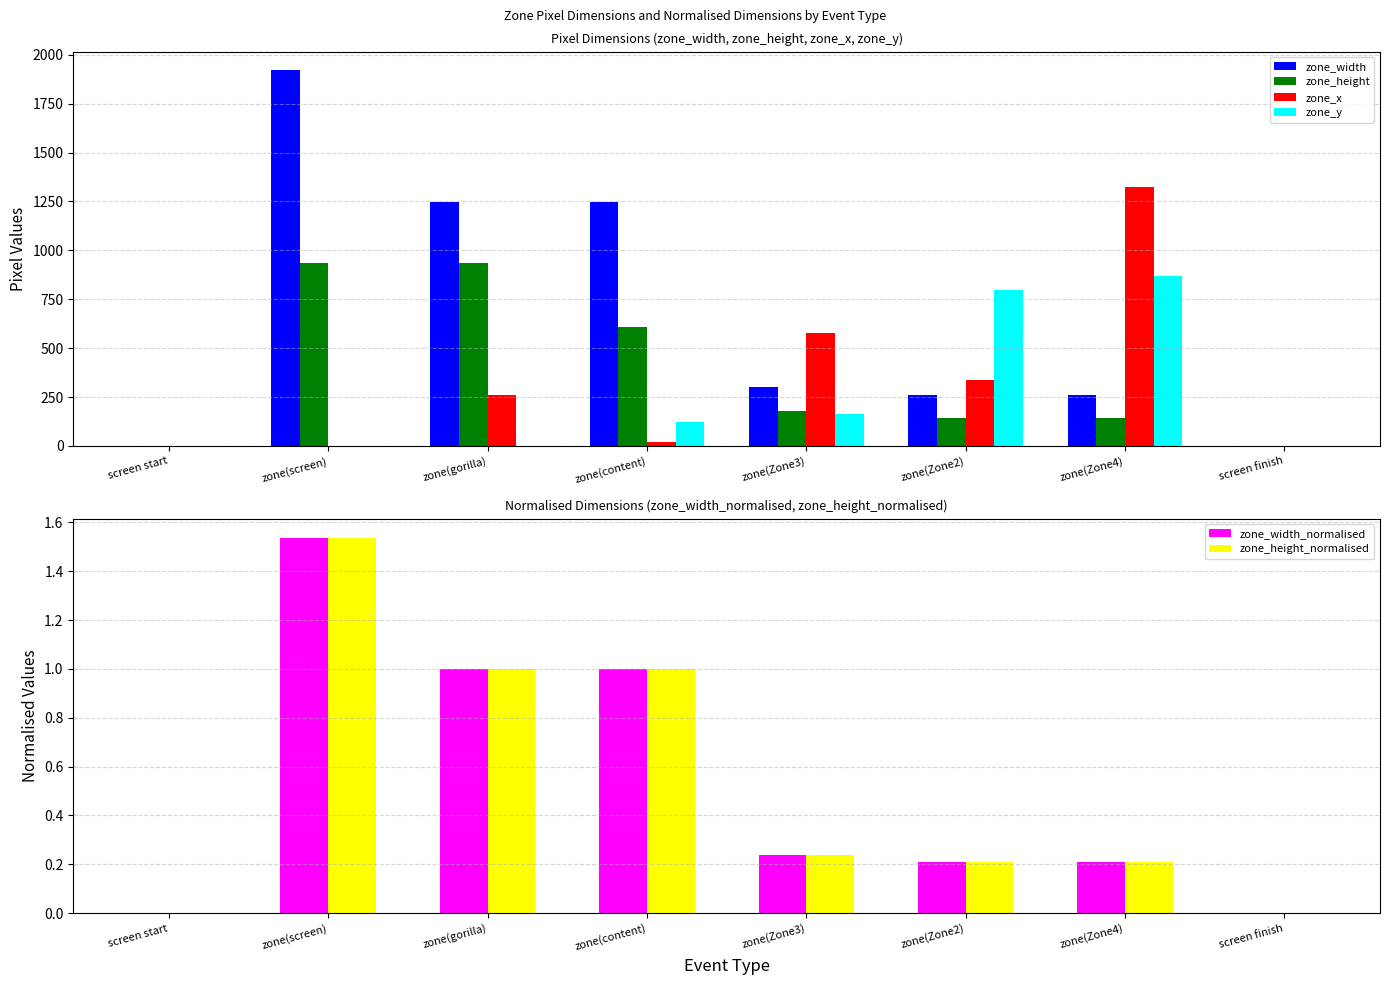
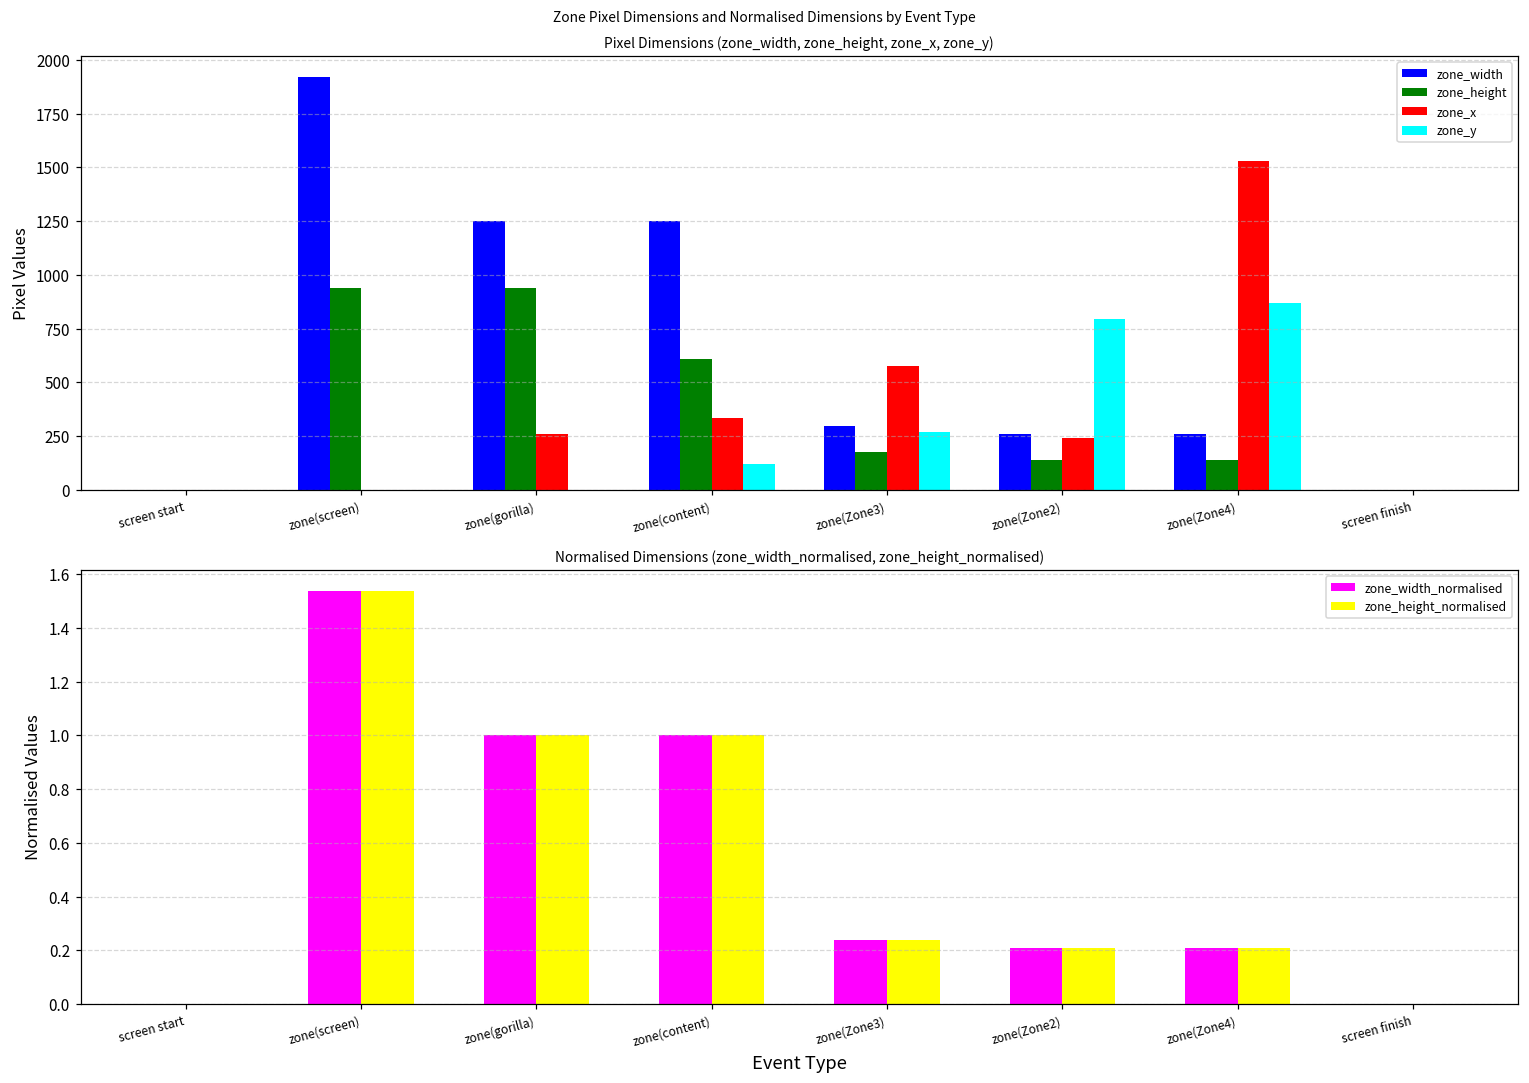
Pixel Dimensions (zone_width, zone_height, zone_x, zone_y), zone_x, zone(content): 20 -> 340
Pixel Dimensions (zone_width, zone_height, zone_x, zone_y), zone_y, zone(Zone3): 160 -> 270
Pixel Dimensions (zone_width, zone_height, zone_x, zone_y), zone_x, zone(Zone2): 340 -> 240
Pixel Dimensions (zone_width, zone_height, zone_x, zone_y), zone_x, zone(Zone4): 1320 -> 1530
